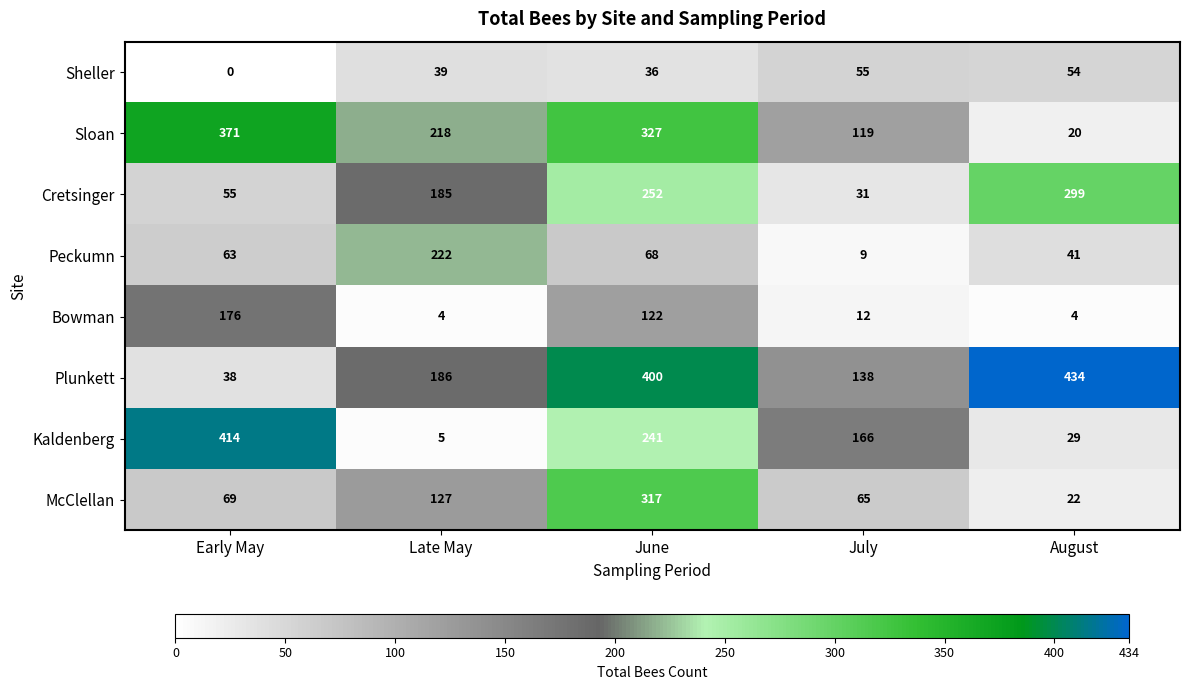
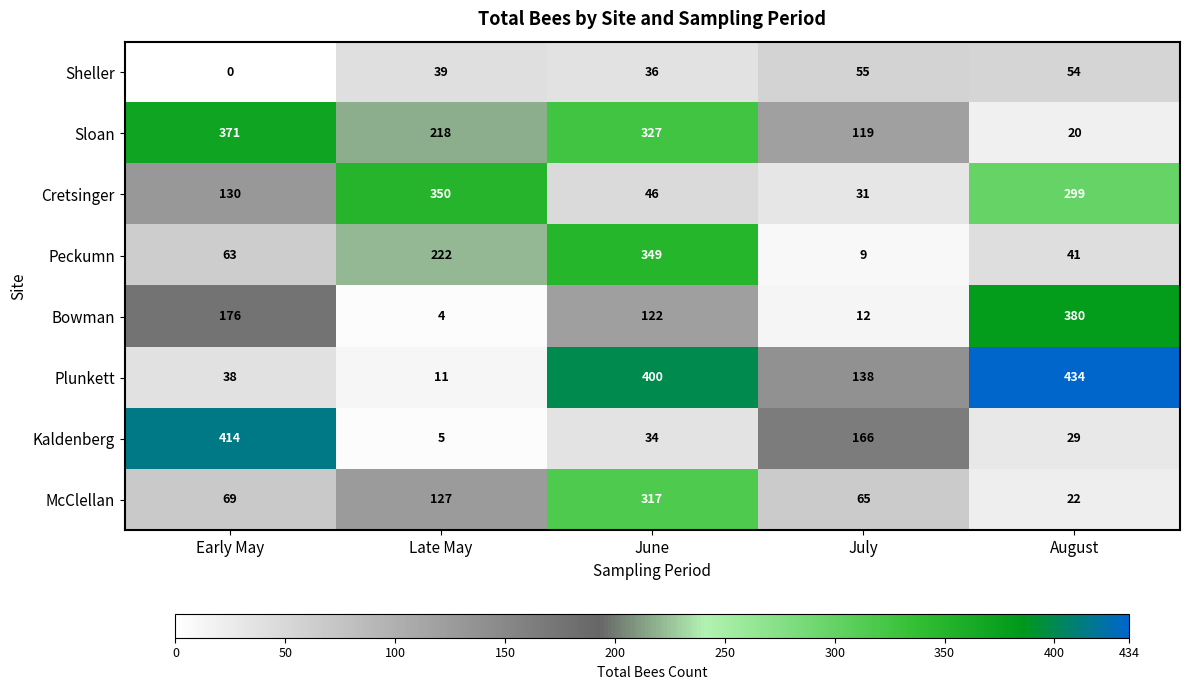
Cretsinger, Early May: 55 -> 130
Cretsinger, Late May: 185 -> 350
Cretsinger, June: 252 -> 46
Peckumn, June: 68 -> 349
Bowman, August: 4 -> 380
Plunkett, Late May: 186 -> 11
Kaldenberg, June: 241 -> 34
